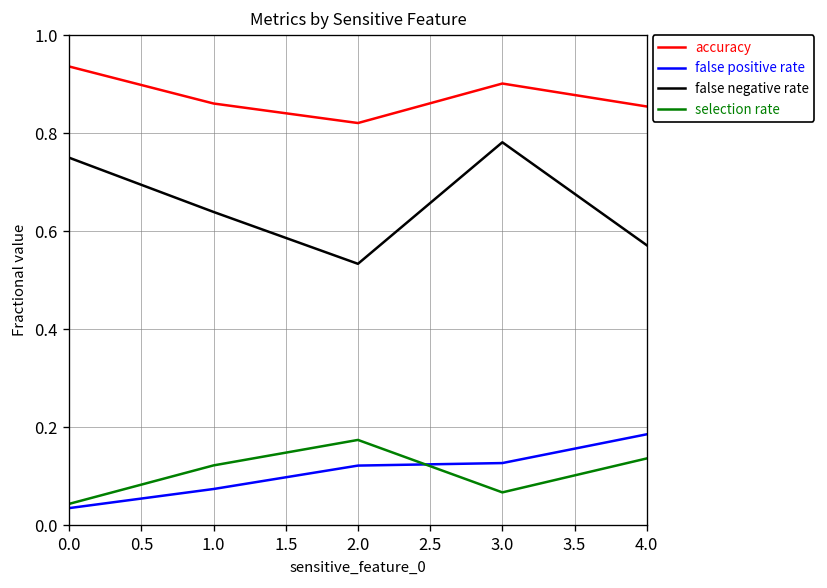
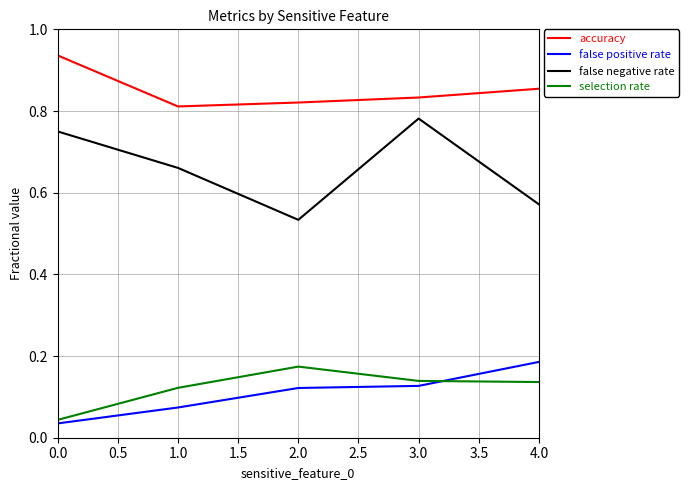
accuracy, 1.0: 0.86 -> 0.81
false negative rate, 1.0: 0.64 -> 0.66
accuracy, 3.0: 0.90 -> 0.83
selection rate, 3.0: 0.07 -> 0.14
